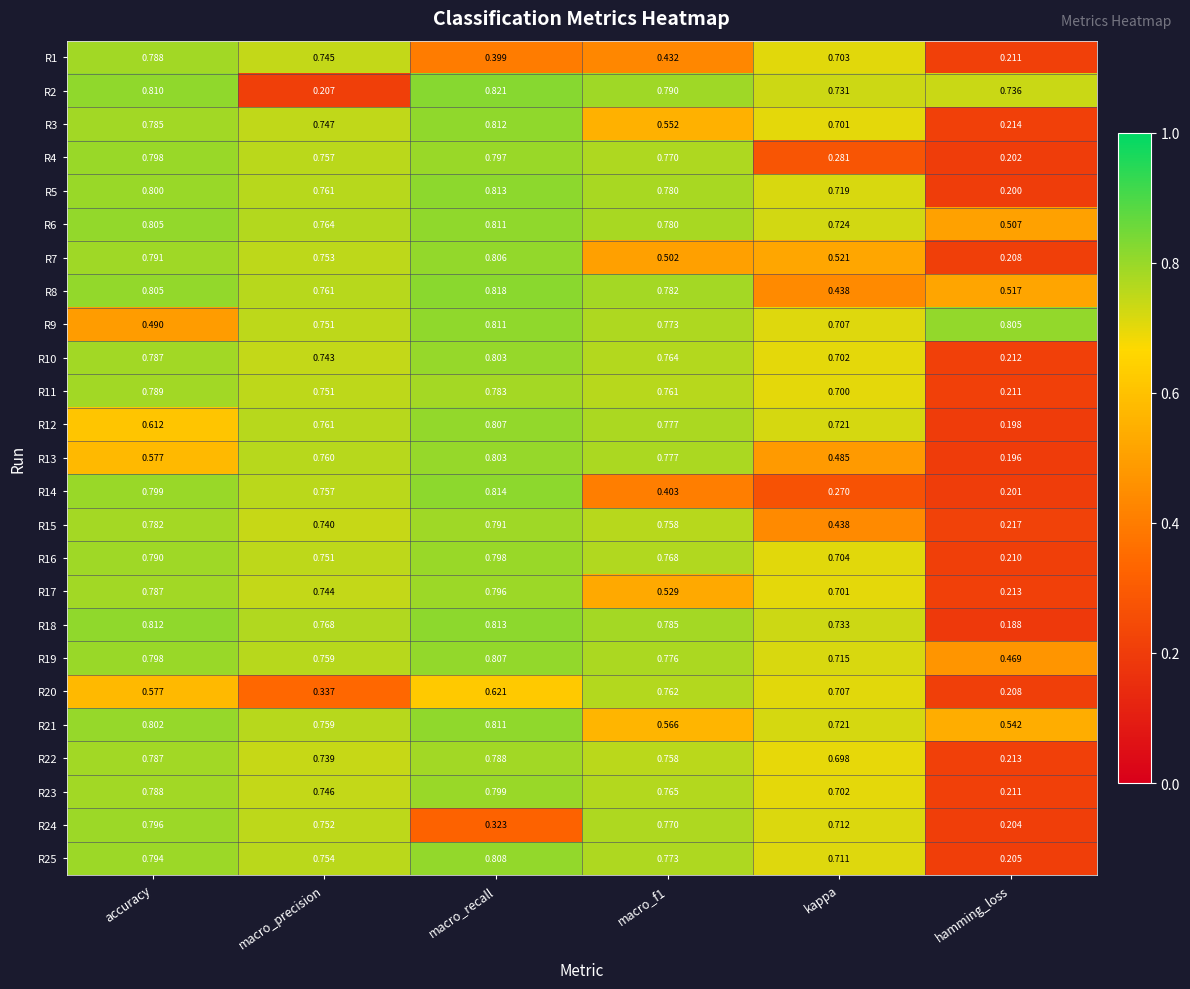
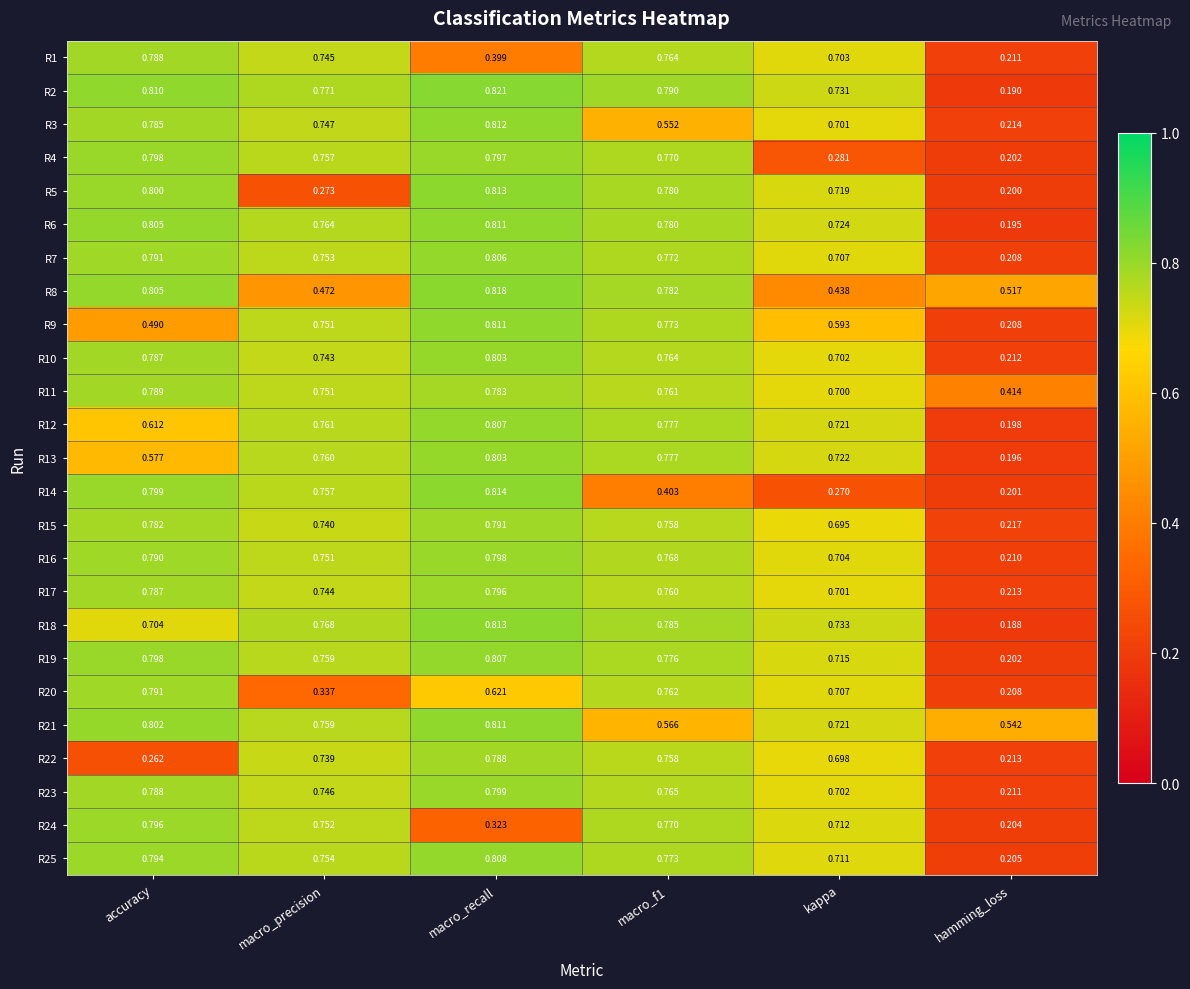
R1, macro_f1: 0.432 -> 0.764
R2, macro_precision: 0.207 -> 0.771
R2, hamming_loss: 0.736 -> 0.190
R5, macro_precision: 0.761 -> 0.273
R6, hamming_loss: 0.507 -> 0.195
R7, macro_f1: 0.502 -> 0.772
R7, kappa: 0.521 -> 0.707
R8, macro_precision: 0.761 -> 0.472
R9, kappa: 0.707 -> 0.593
R9, hamming_loss: 0.805 -> 0.208
R11, hamming_loss: 0.211 -> 0.414
R13, kappa: 0.485 -> 0.722
R15, kappa: 0.438 -> 0.695
R17, macro_f1: 0.529 -> 0.760
R18, accuracy: 0.812 -> 0.704
R19, hamming_loss: 0.469 -> 0.202
R20, accuracy: 0.577 -> 0.791
R22, accuracy: 0.787 -> 0.262
